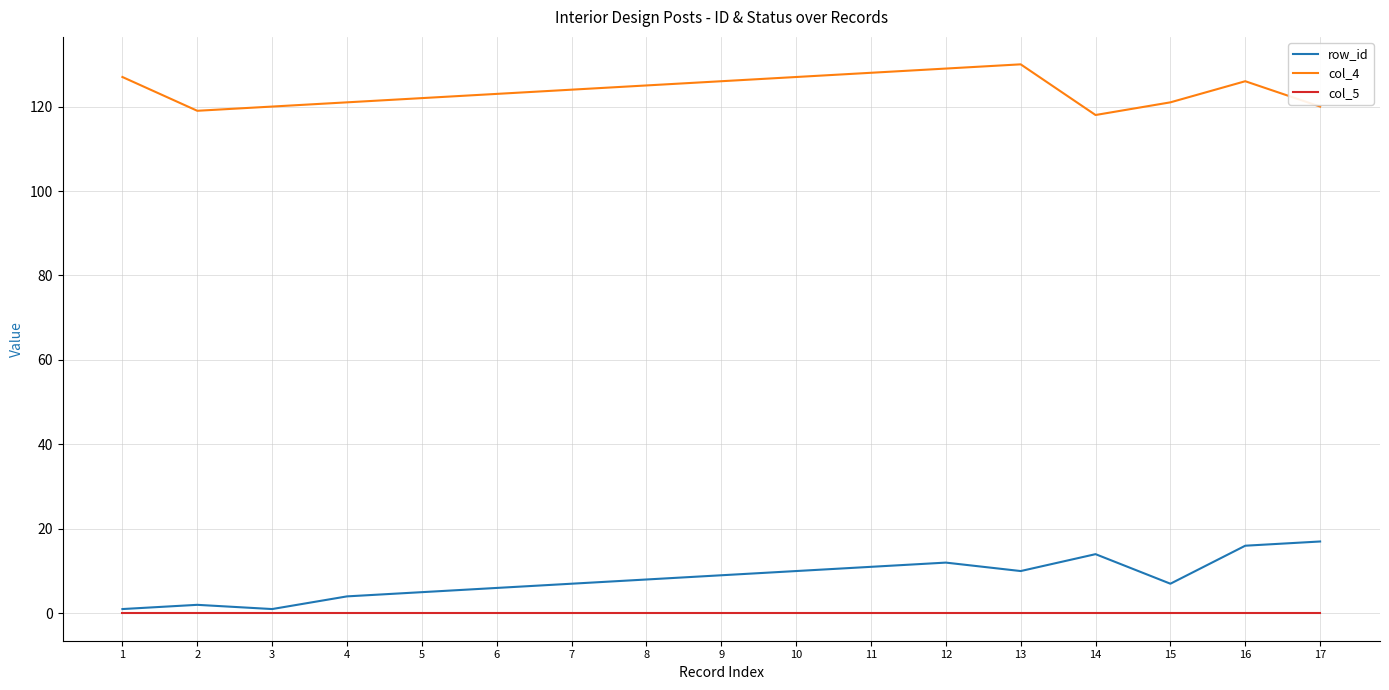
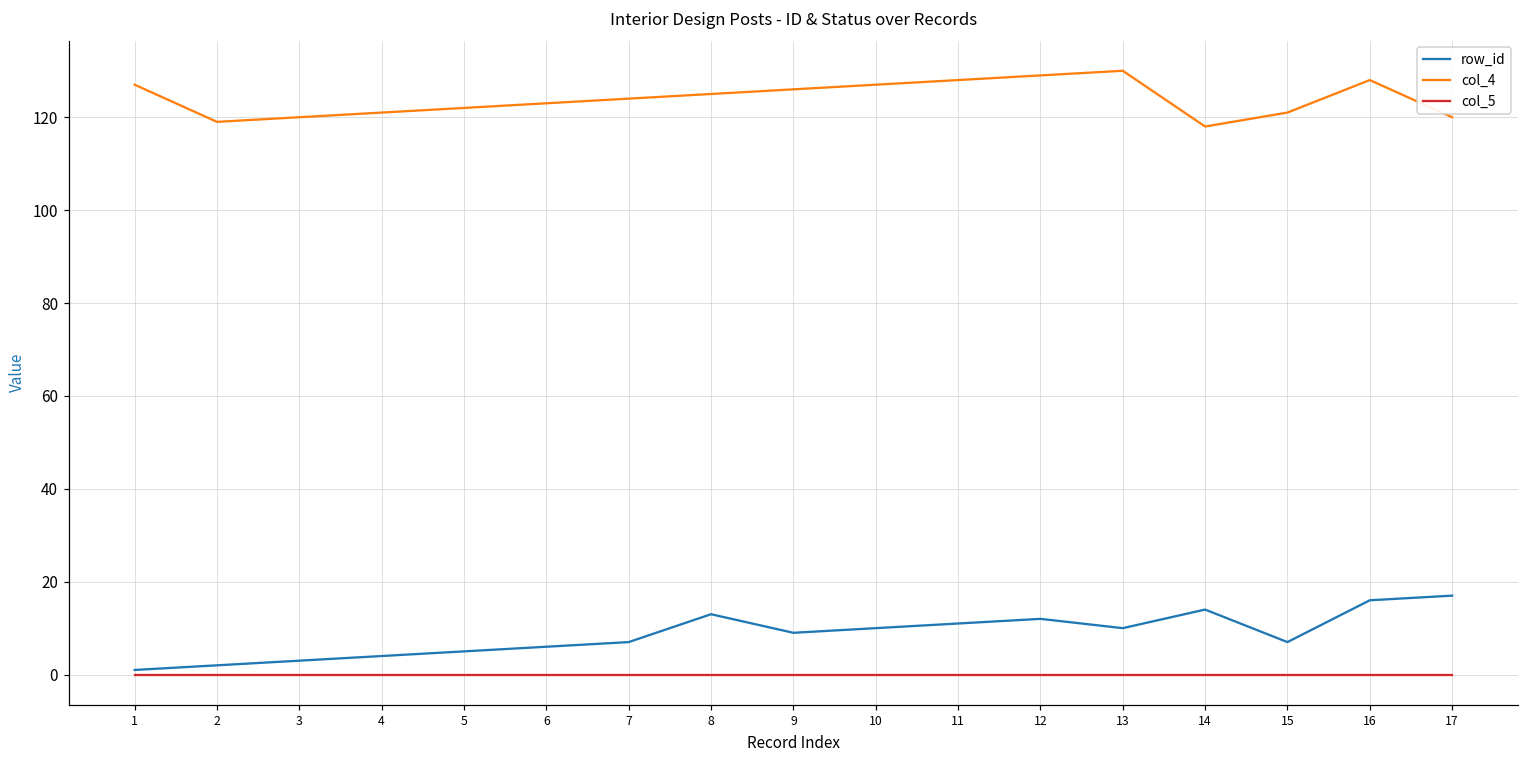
row_id, 3: 1 -> 3
row_id, 8: 8 -> 13
col_4, 16: 126 -> 128
